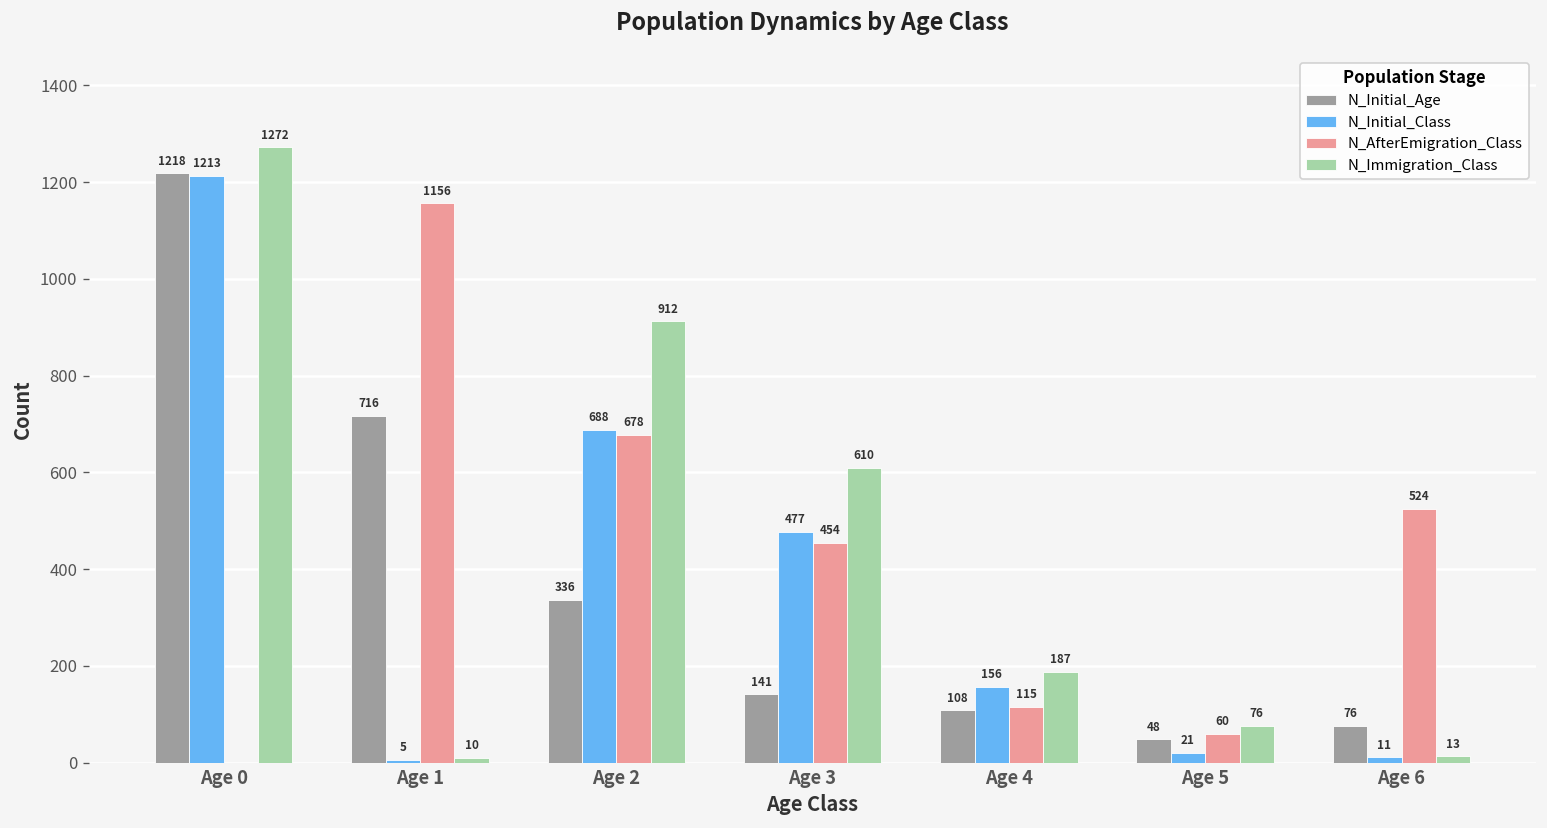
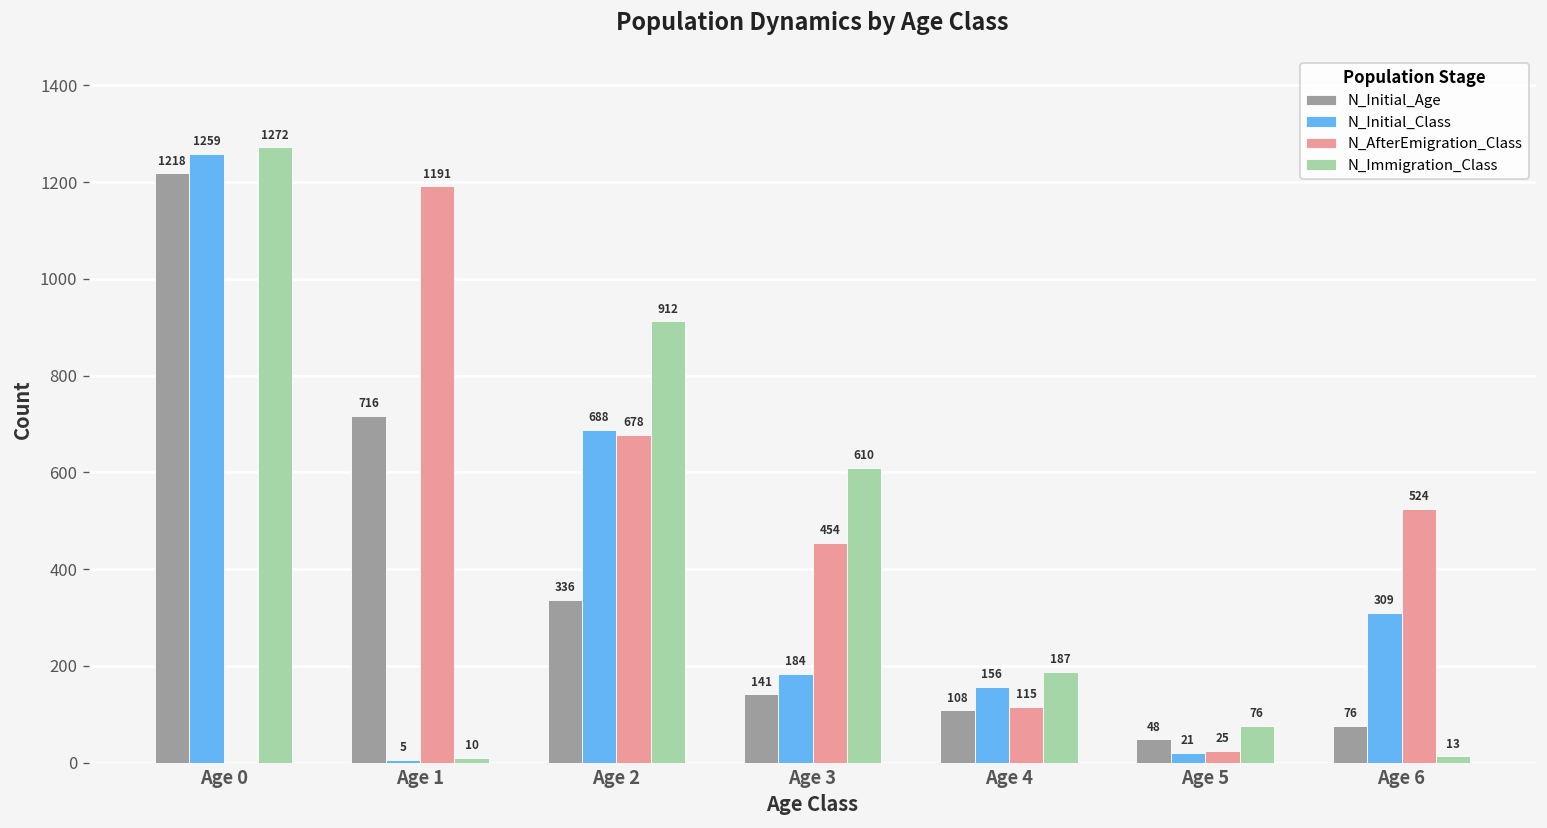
N_Initial_Class, Age 0: 1213 -> 1259
N_AfterEmigration_Class, Age 1: 1156 -> 1191
N_Initial_Class, Age 3: 477 -> 184
N_AfterEmigration_Class, Age 5: 60 -> 25
N_Initial_Class, Age 6: 11 -> 309
